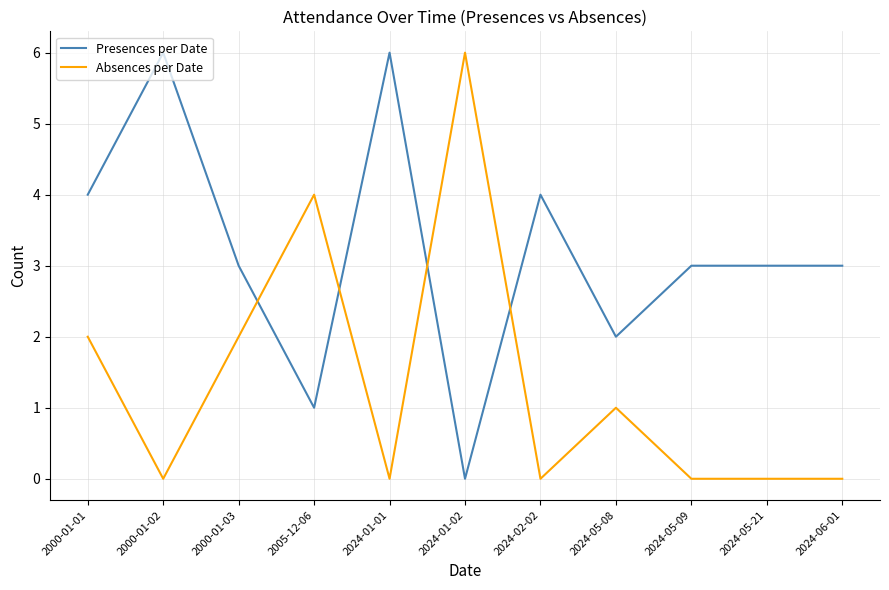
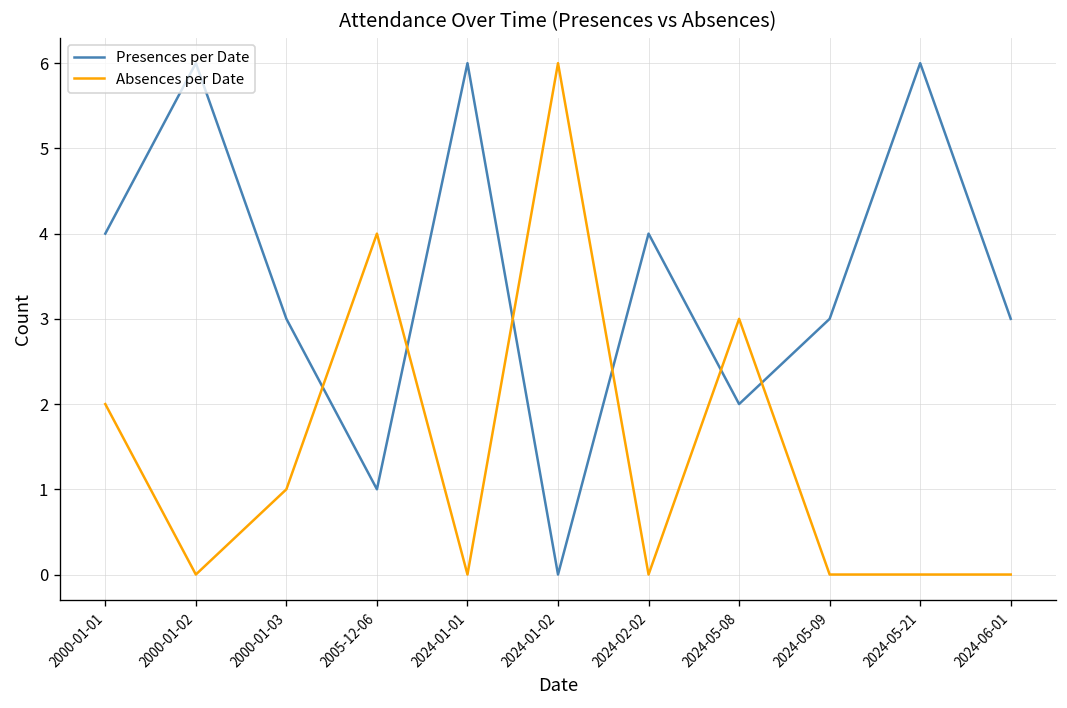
Absences per Date, 2000-01-03: 2 -> 1
Absences per Date, 2024-05-08: 1 -> 3
Presences per Date, 2024-05-21: 3 -> 6
